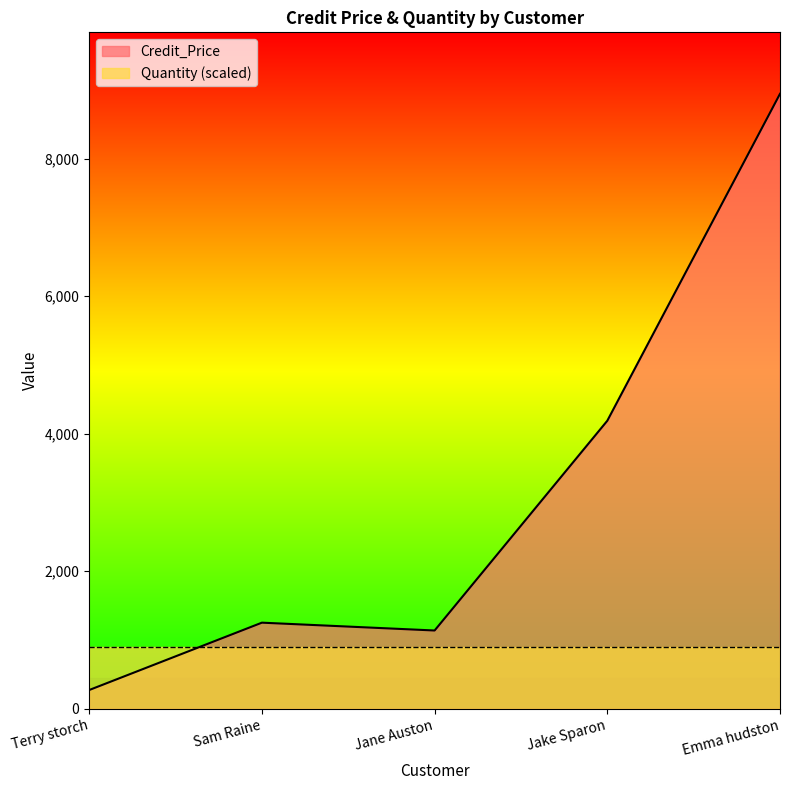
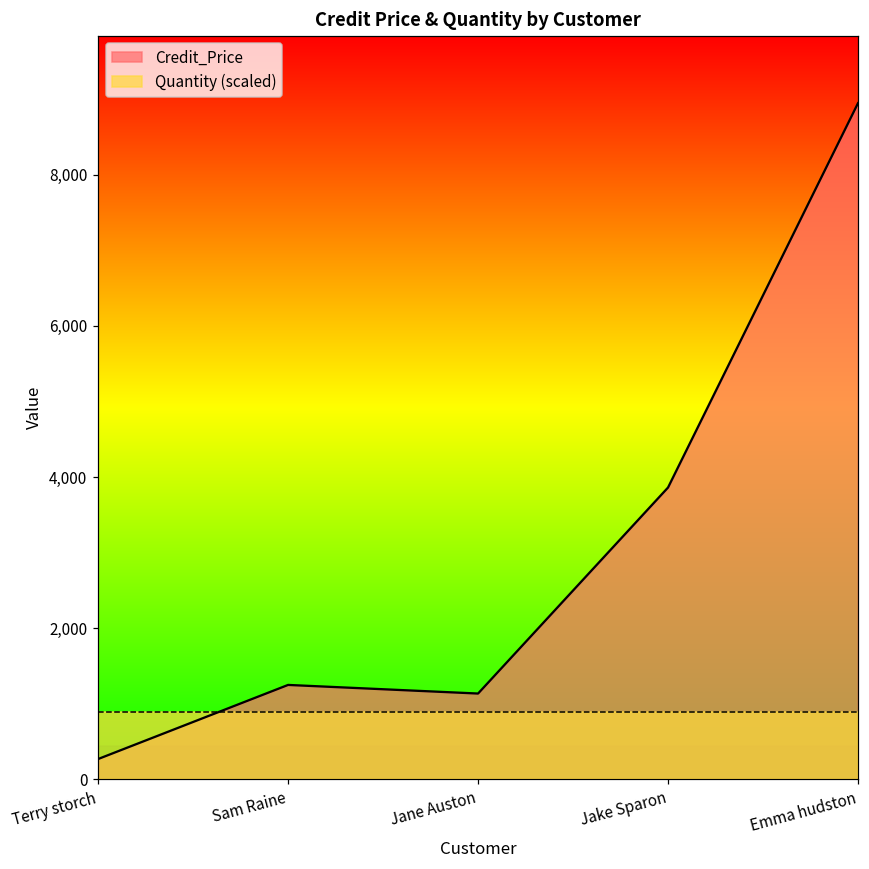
Credit_Price, Jake Sparon: 4,200 -> 3,900
